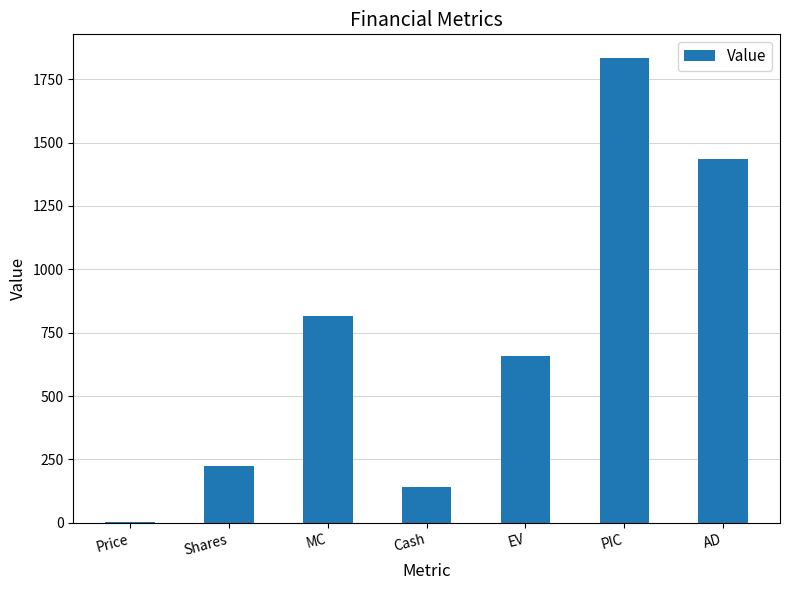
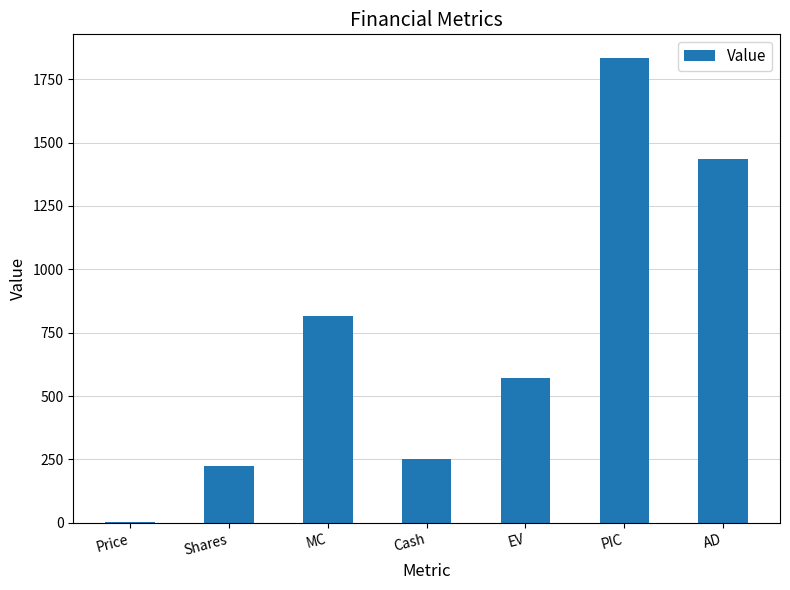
Cash: 140 -> 250
EV: 660 -> 570
